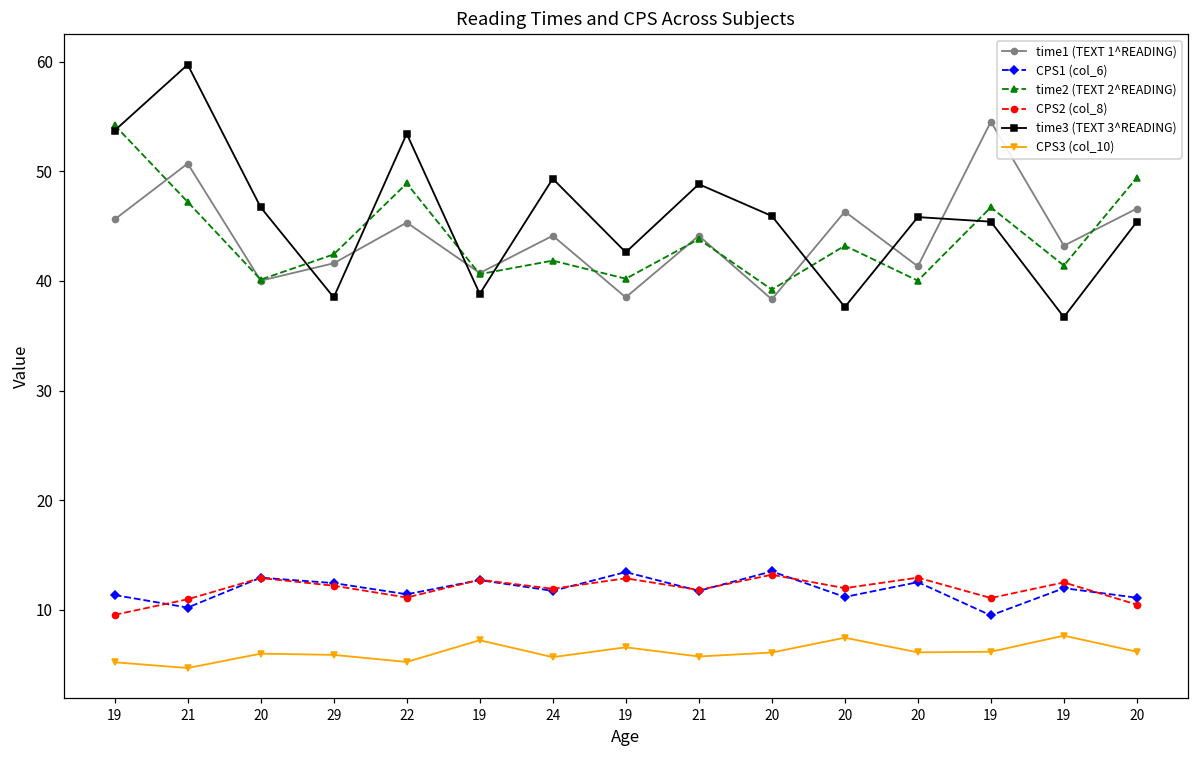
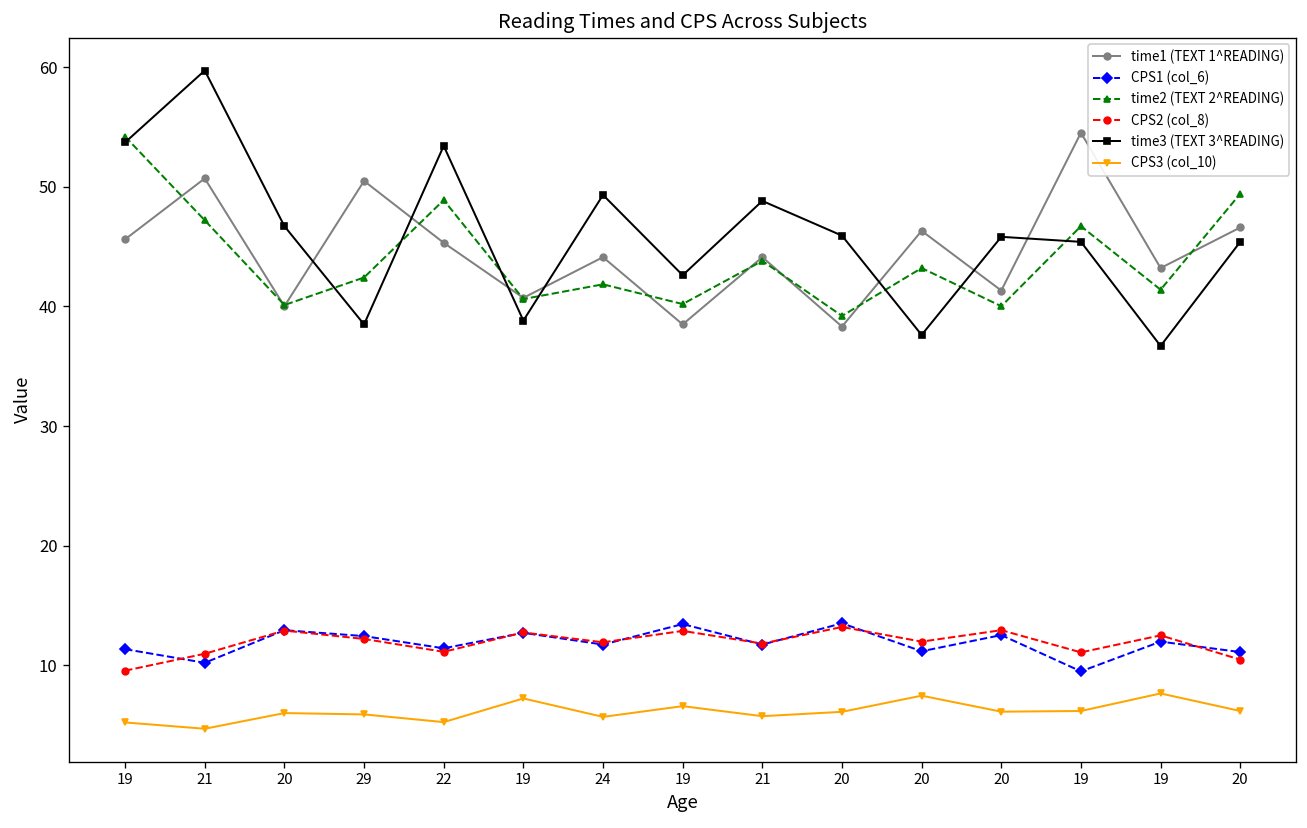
time1 (TEXT 1^READING), 29: 42 -> 50
